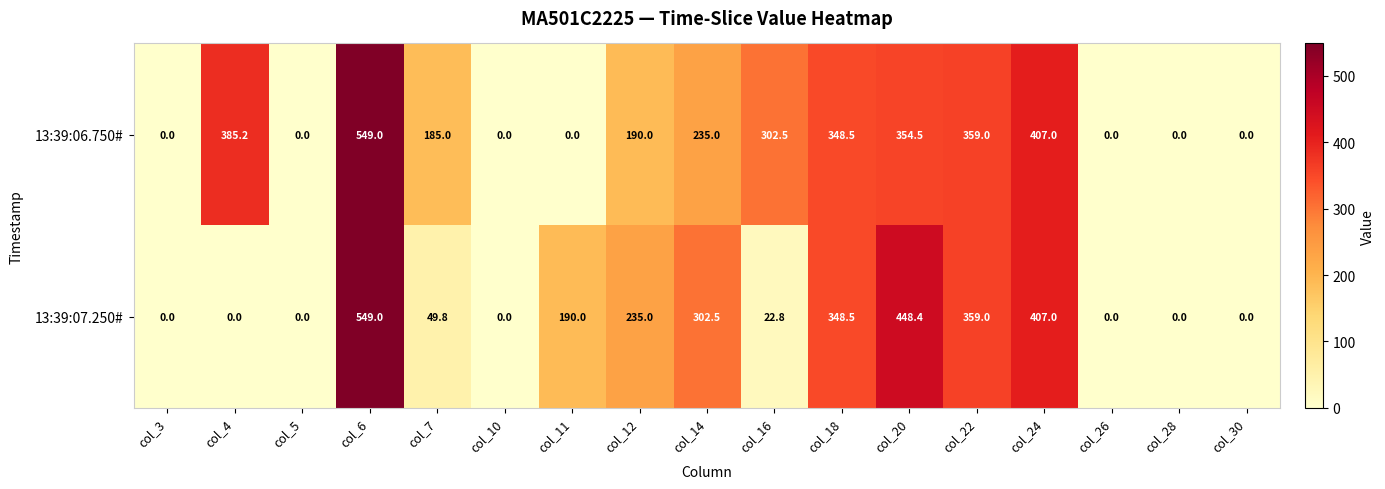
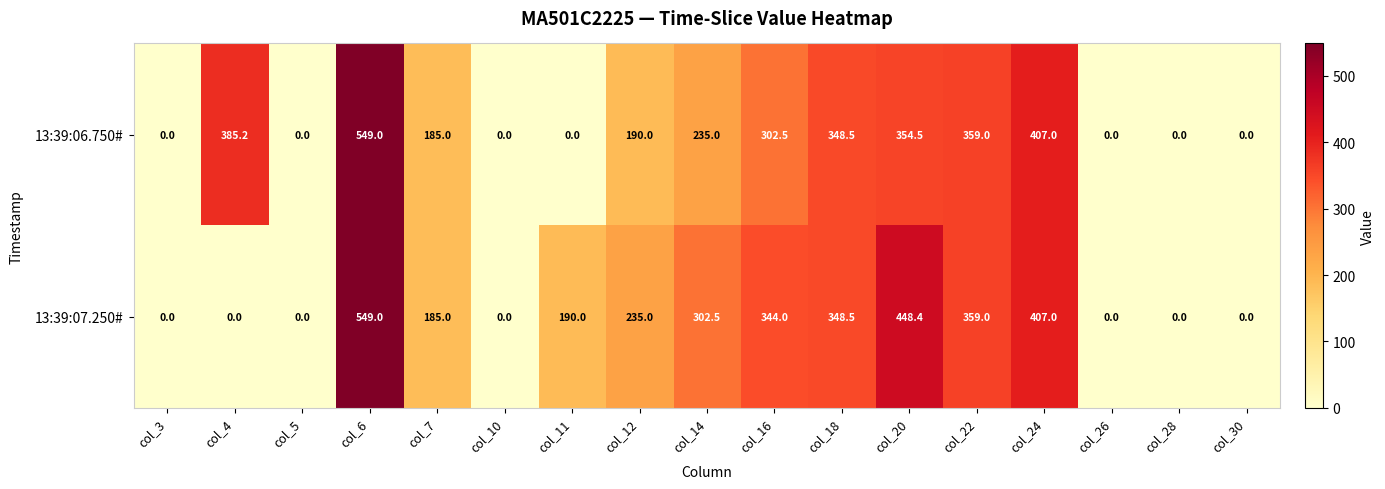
13:39:07.250#, col_7: 49.8 -> 185.0
13:39:07.250#, col_16: 22.8 -> 344.0
